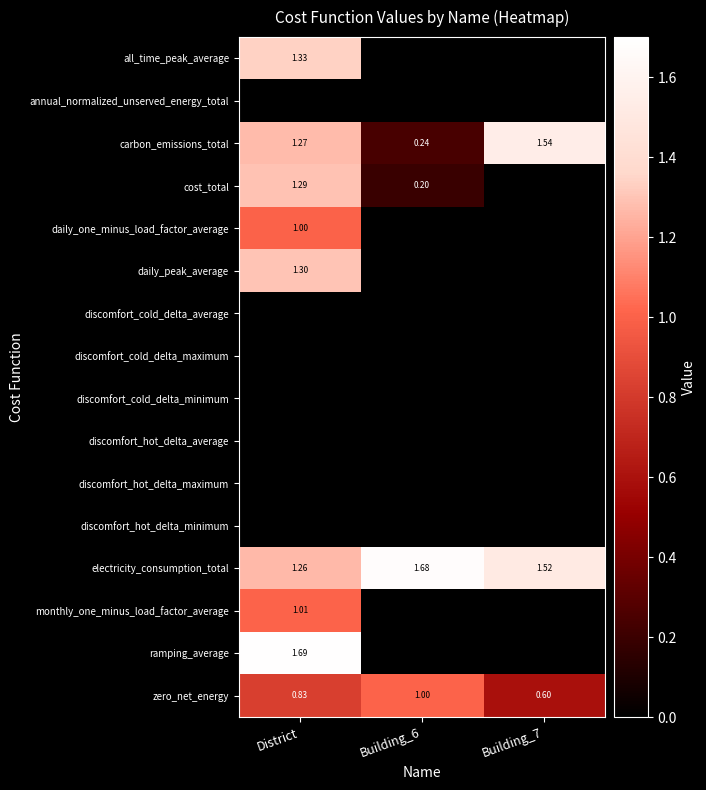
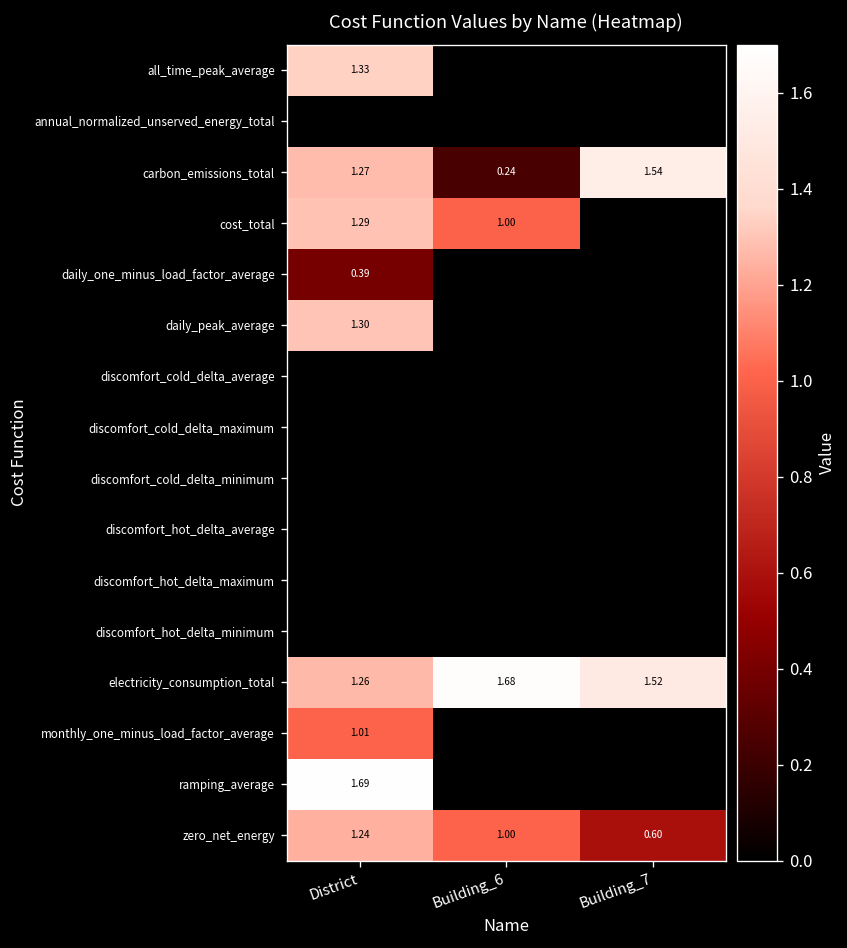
cost_total, Building_6: 0.20 -> 1.00
daily_one_minus_load_factor_average, District: 1.00 -> 0.39
zero_net_energy, District: 0.83 -> 1.24
